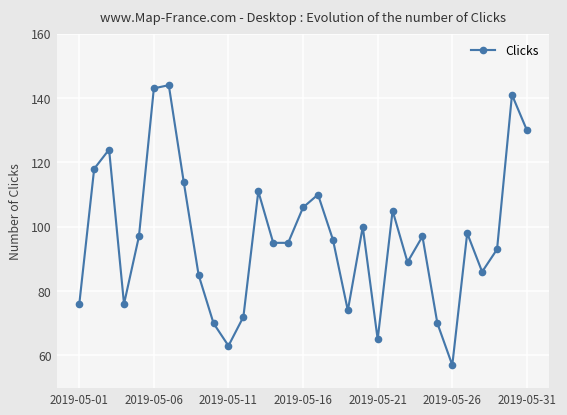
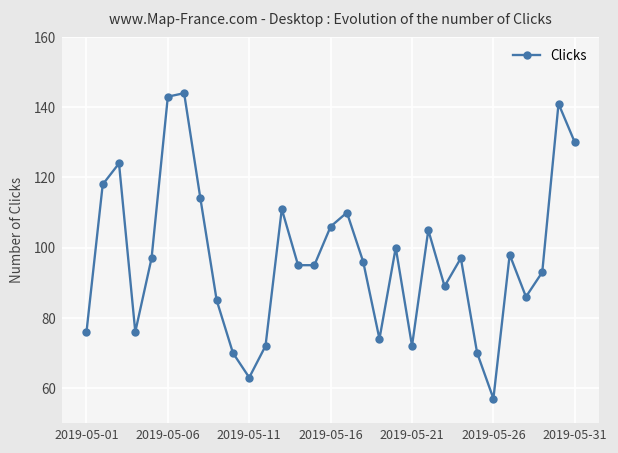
2019-05-21: 65 -> 72
